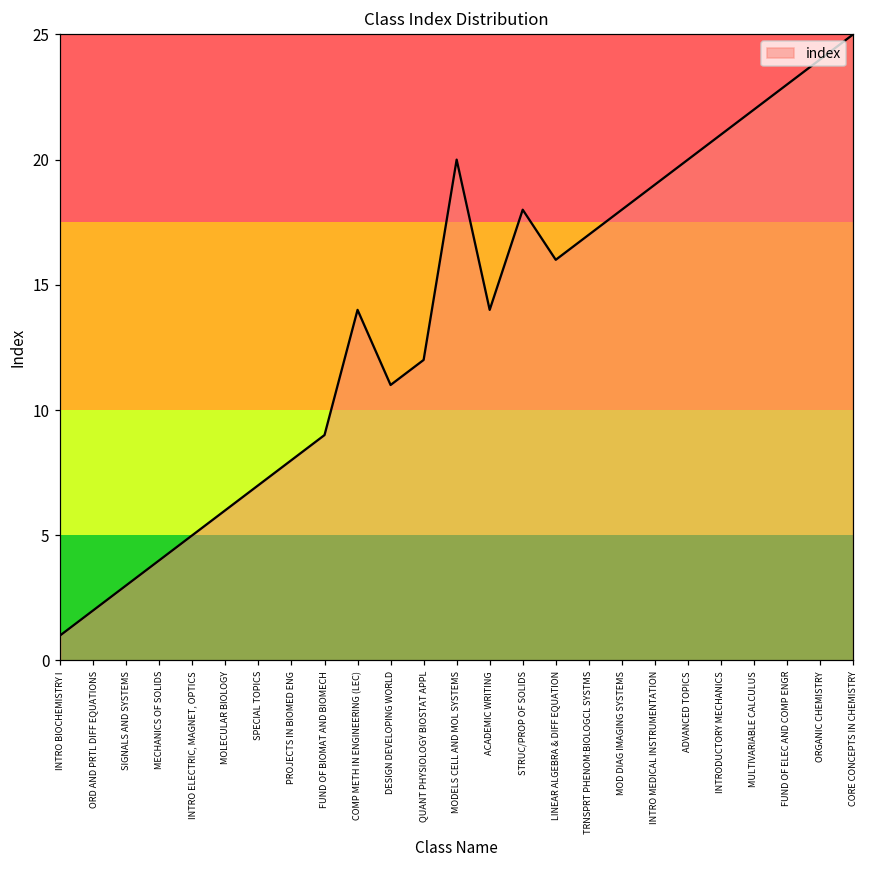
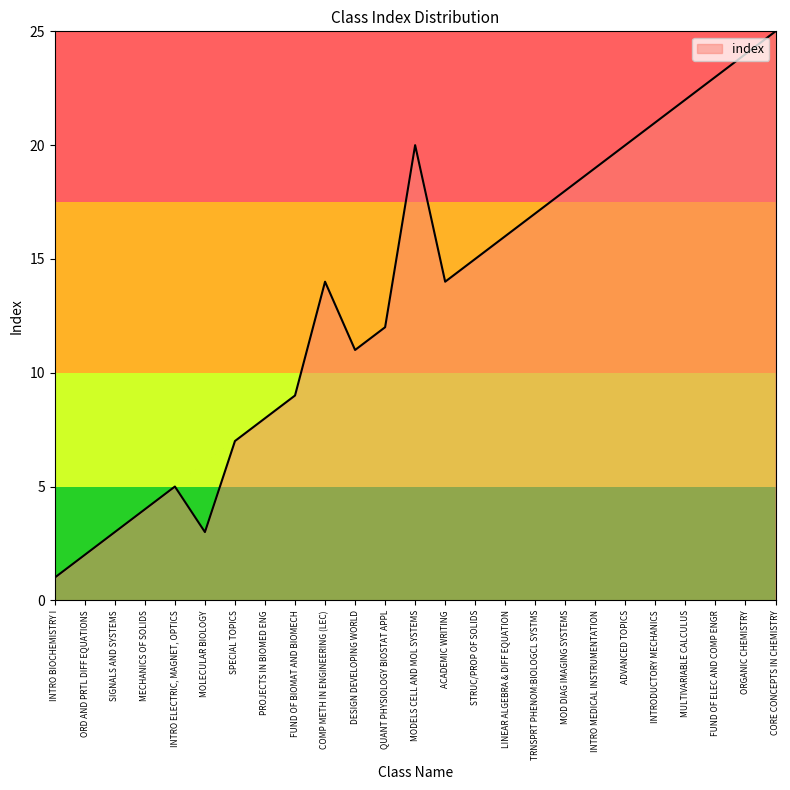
MOLECULAR BIOLOGY: 6 -> 3
STRUC/PROP OF SOLIDS: 18 -> 15
